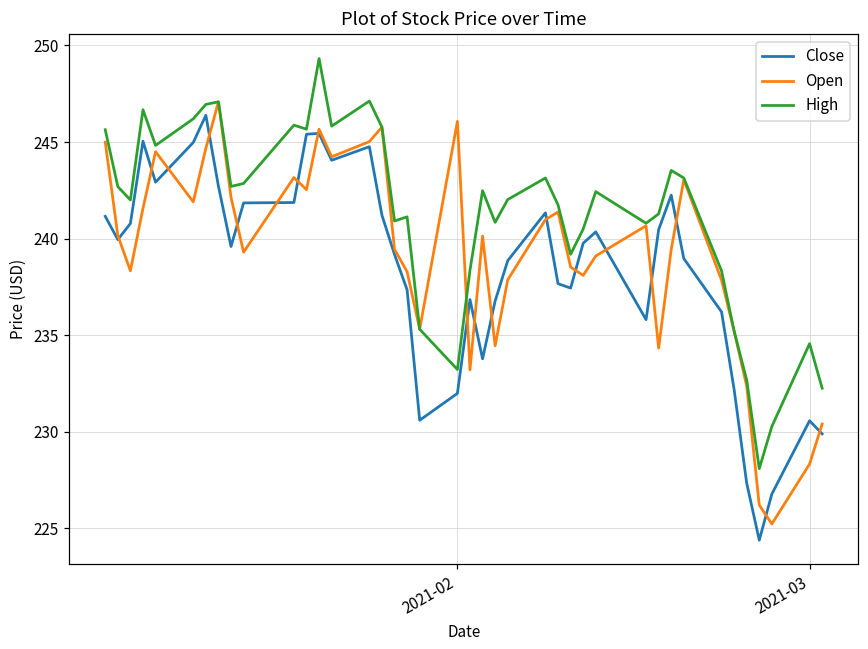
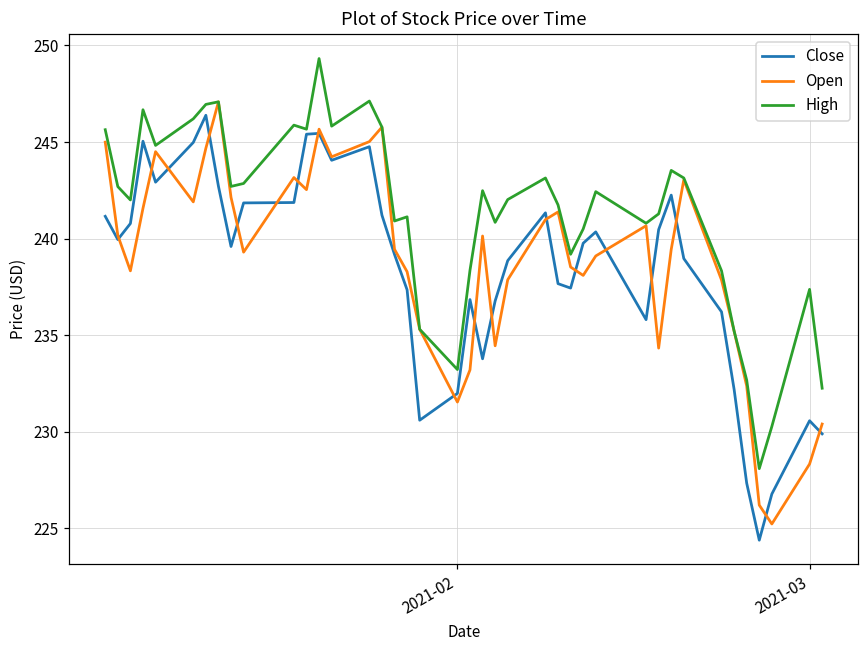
Open, 2021-02: 246.1 -> 231.5
High, 2021-03: 234.6 -> 237.4
